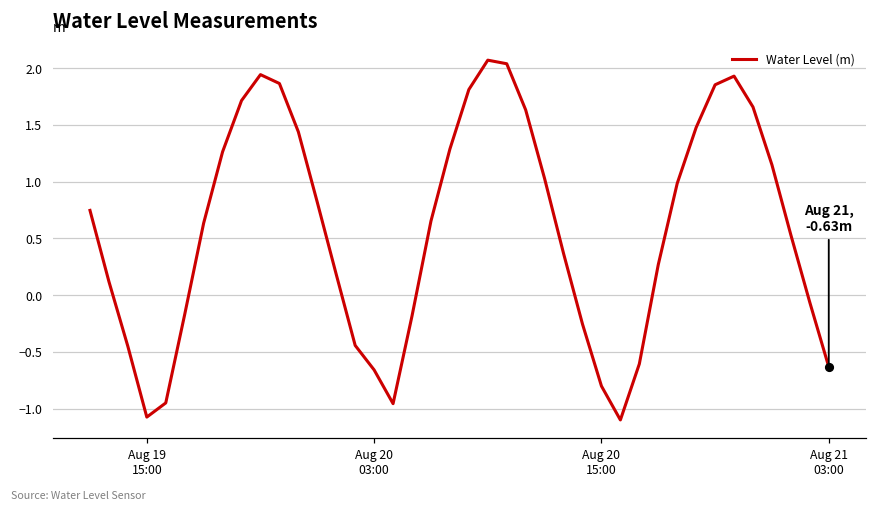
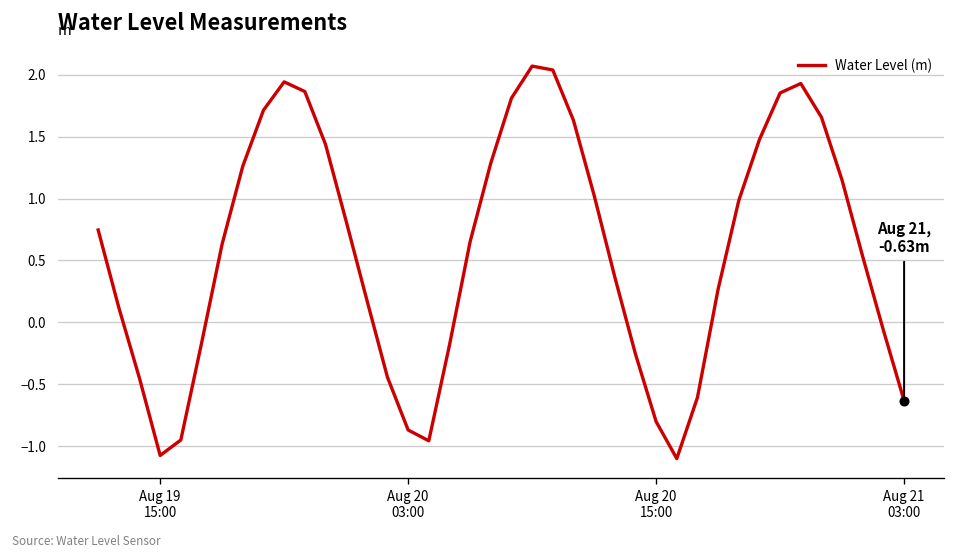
Water Level (m), Aug 20 03:00: -0.66 -> -0.87
